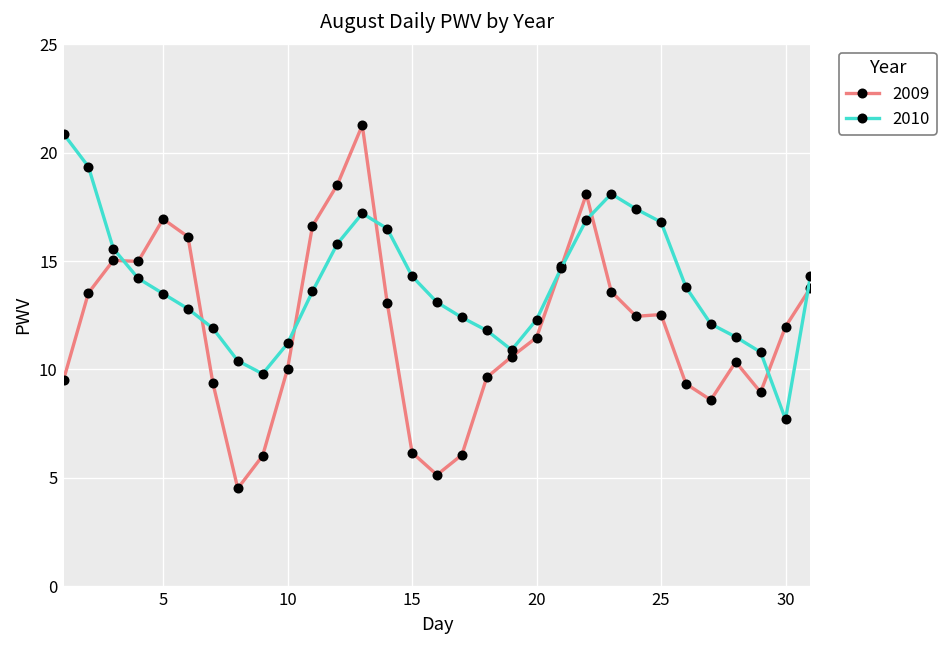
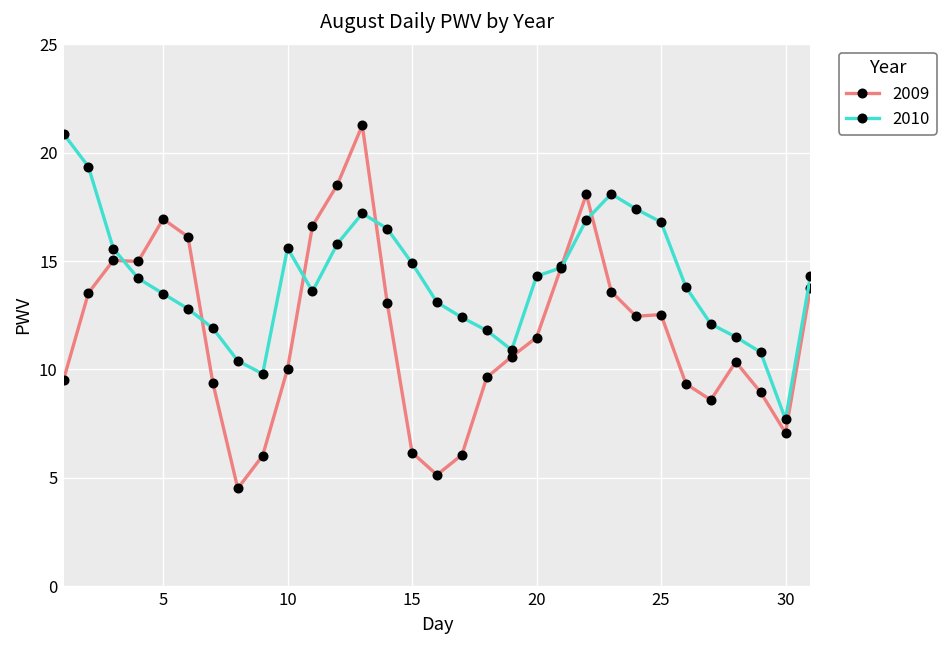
2010, 10: 11.2 -> 15.6
2010, 15: 14.3 -> 14.9
2010, 20: 12.3 -> 14.3
2009, 30: 12.0 -> 7.1
